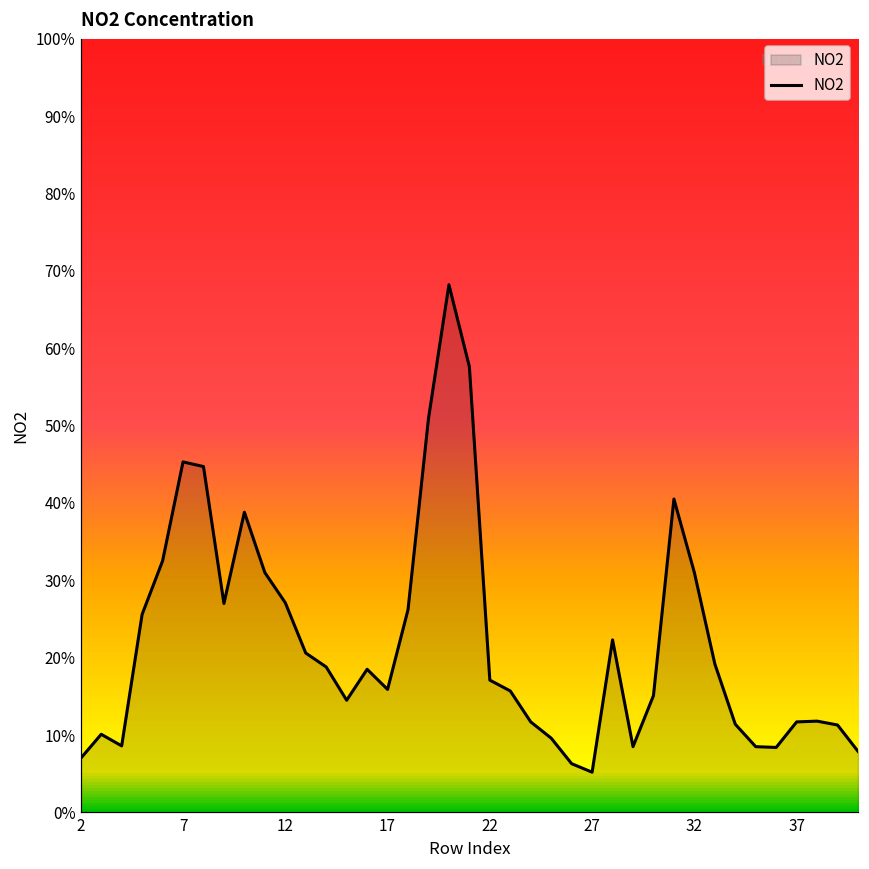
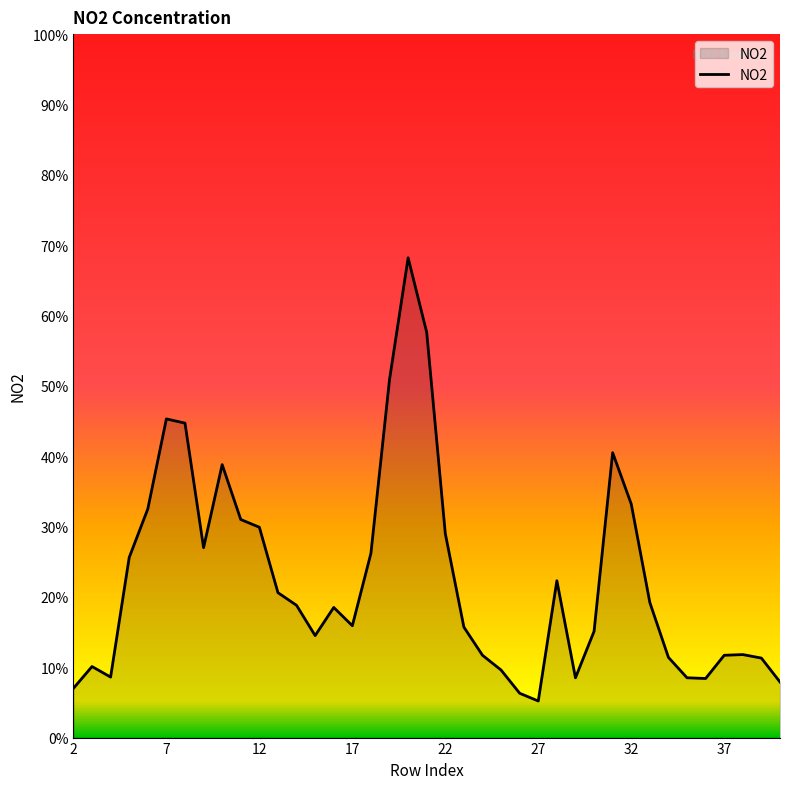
12: 27% -> 30%
22: 17% -> 29%
32: 31% -> 33%
